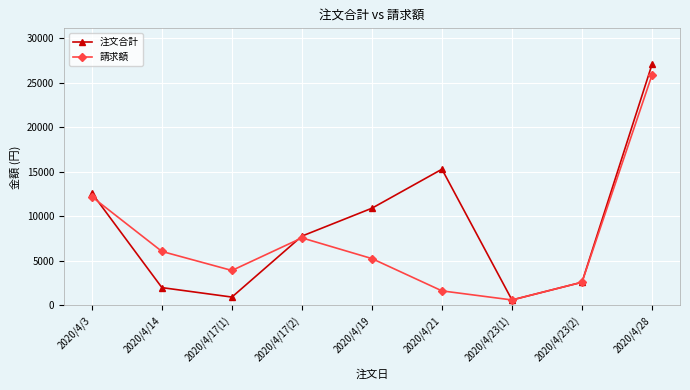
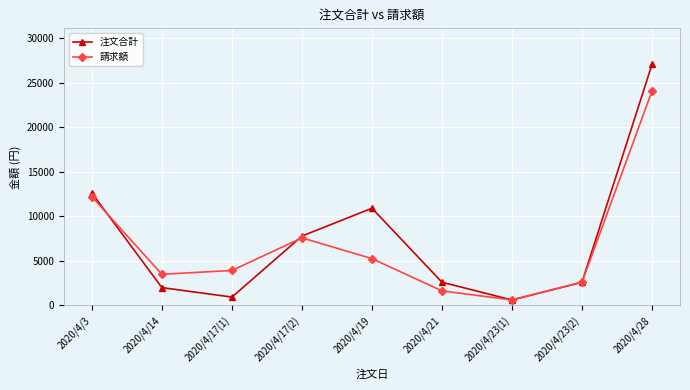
請求額, 2020/4/14: 6000 -> 3000
注文合計, 2020/4/21: 15000 -> 3000
請求額, 2020/4/28: 26000 -> 24000
